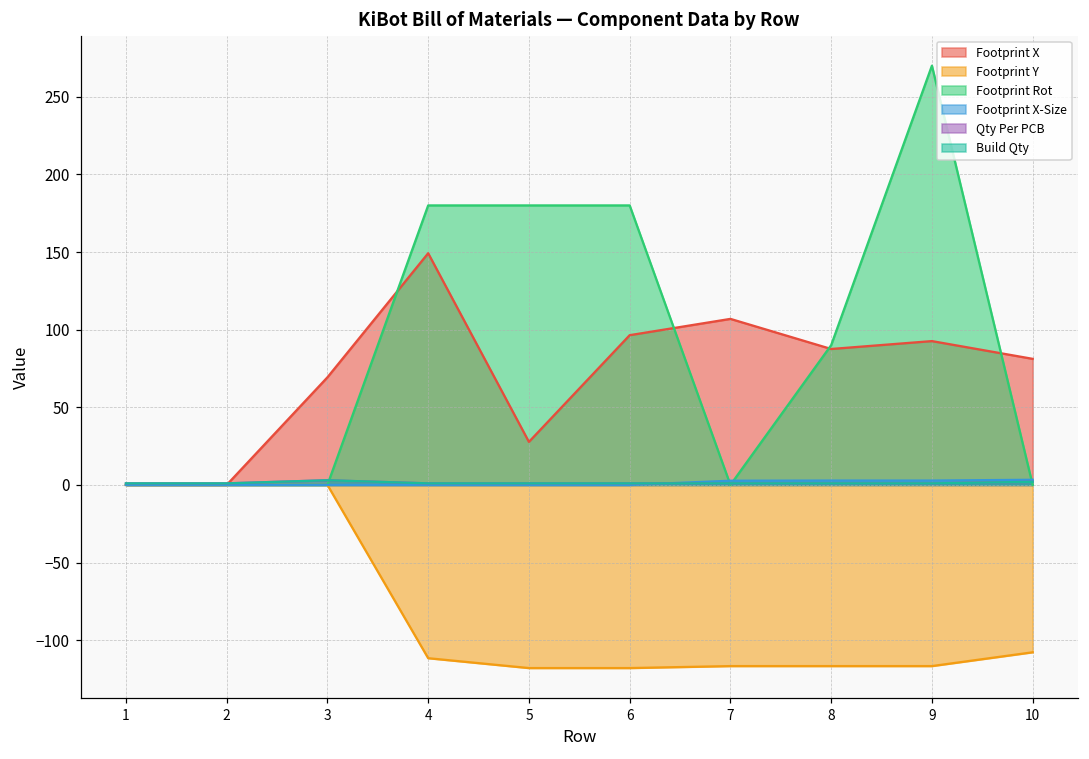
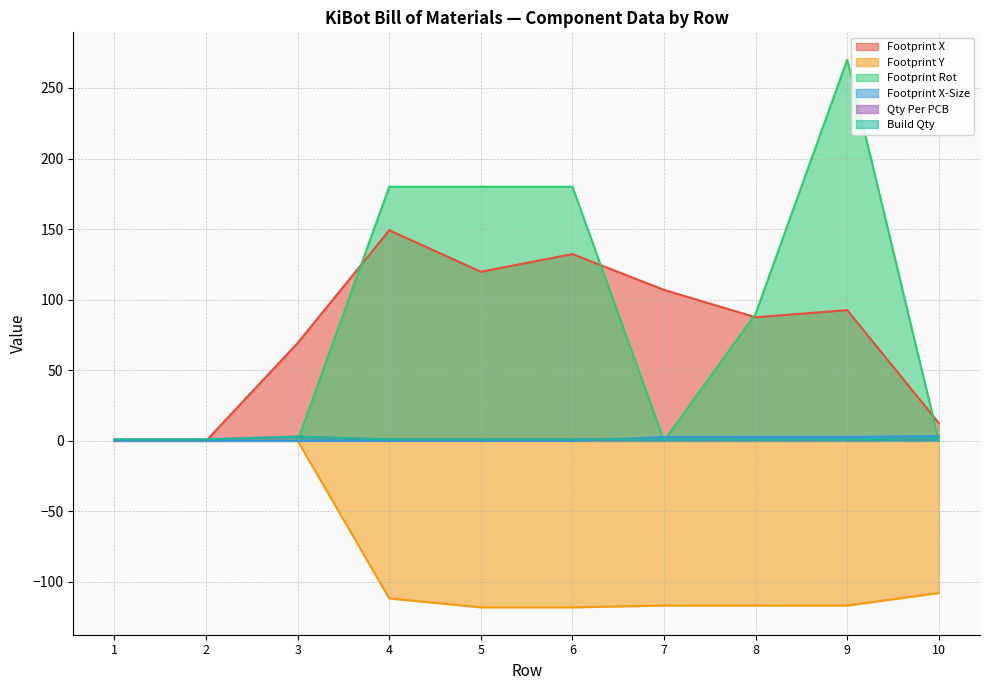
Footprint X, 5: 28 -> 120
Footprint X, 6: 96 -> 132
Footprint X, 10: 81 -> 13
